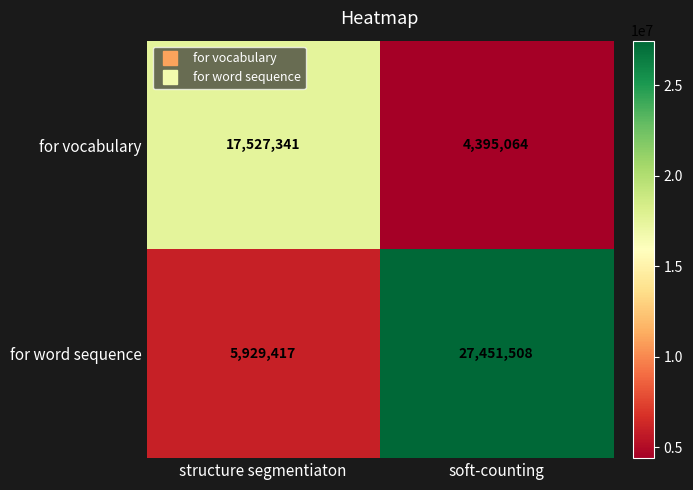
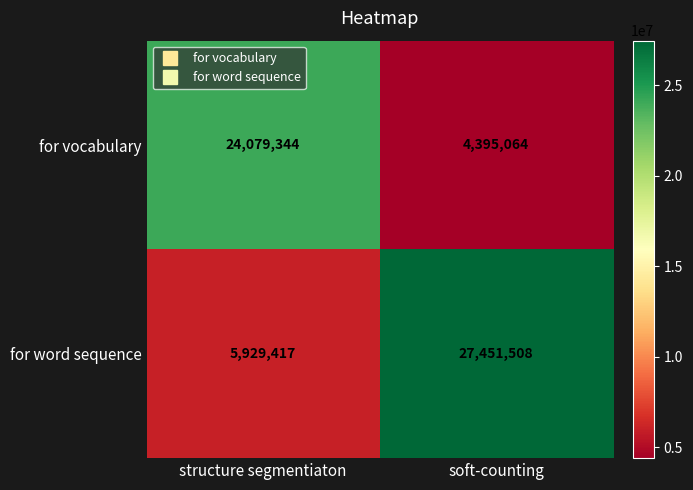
for vocabulary, structure segmentiaton: 17,527,341 -> 24,079,344
